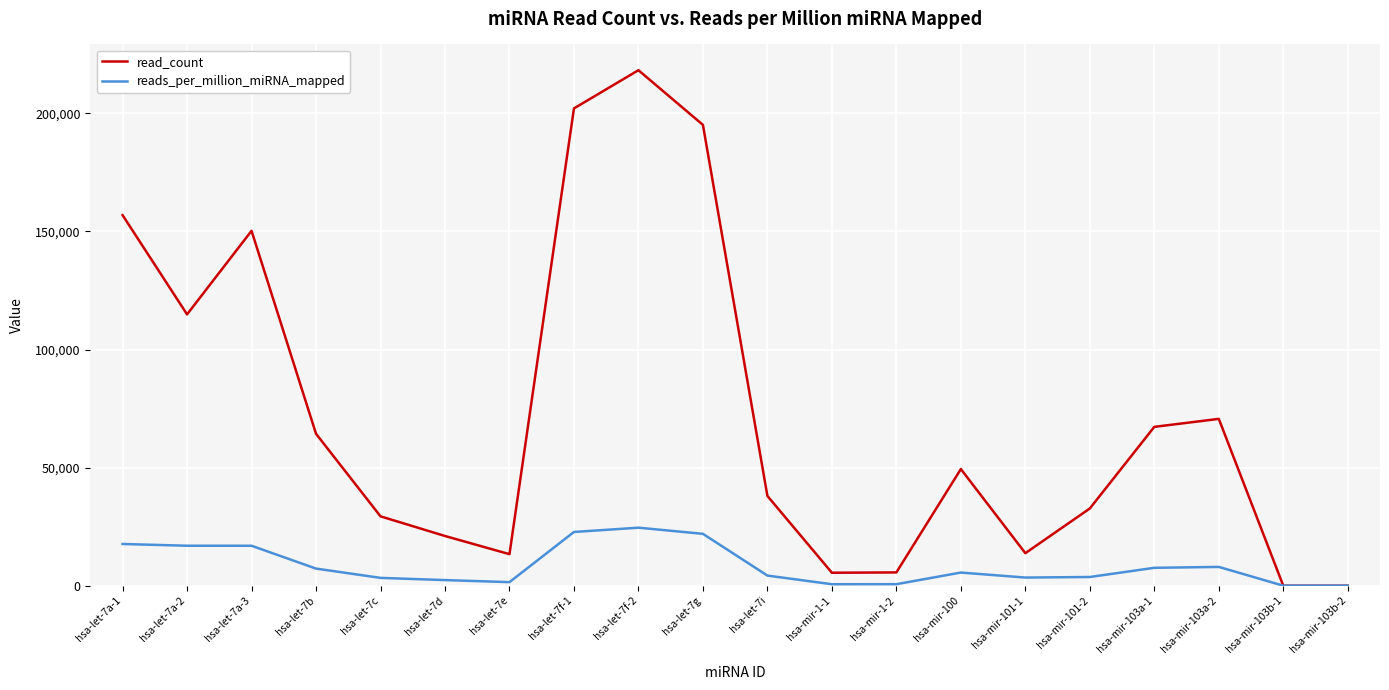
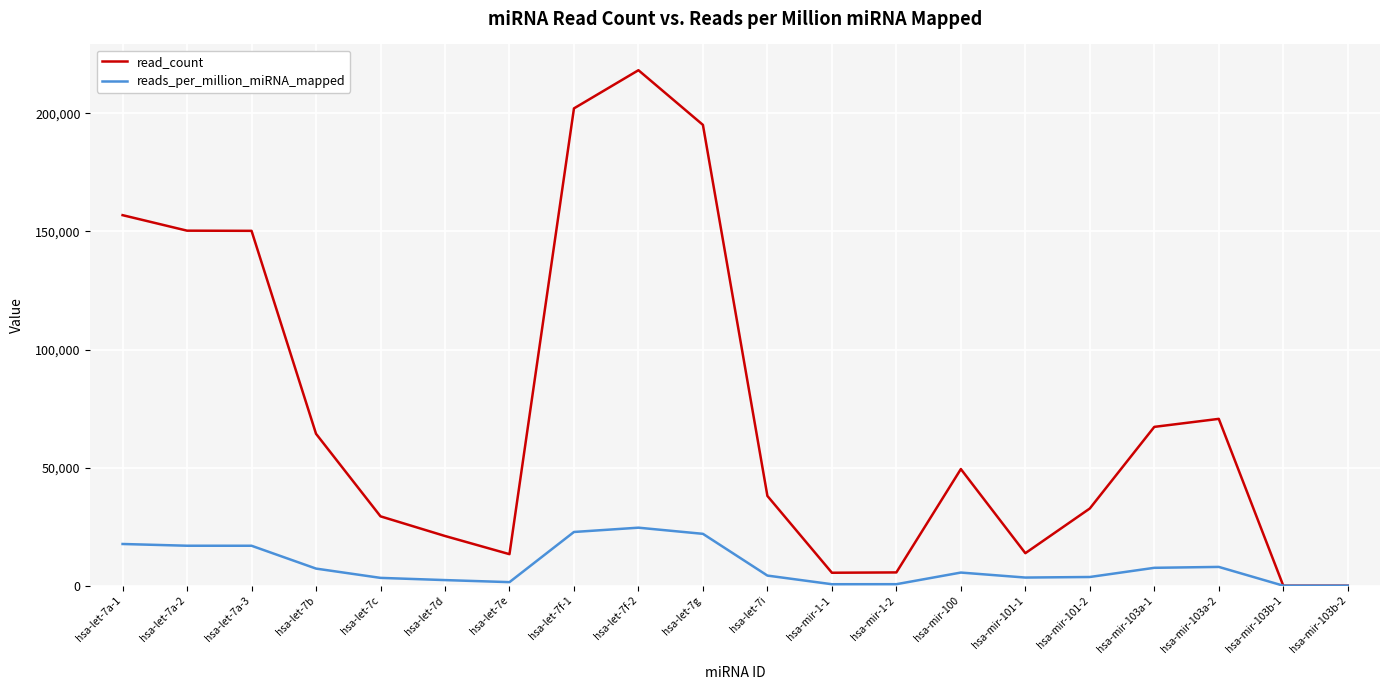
read_count, hsa-let-7a-2: 115,000 -> 150,000
